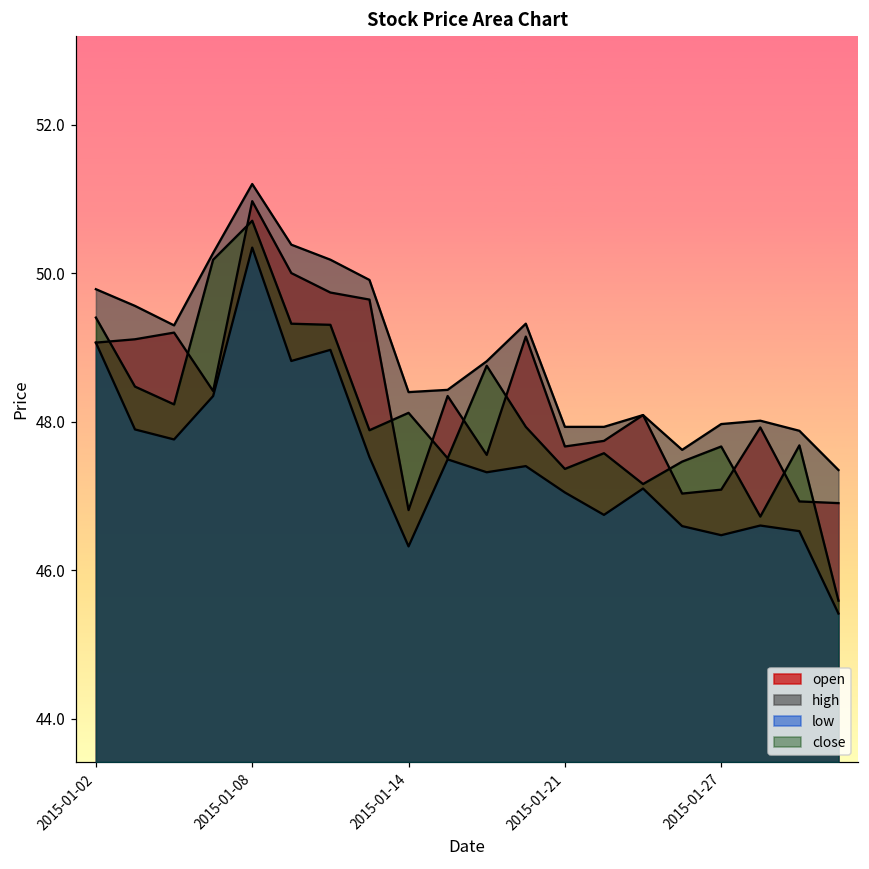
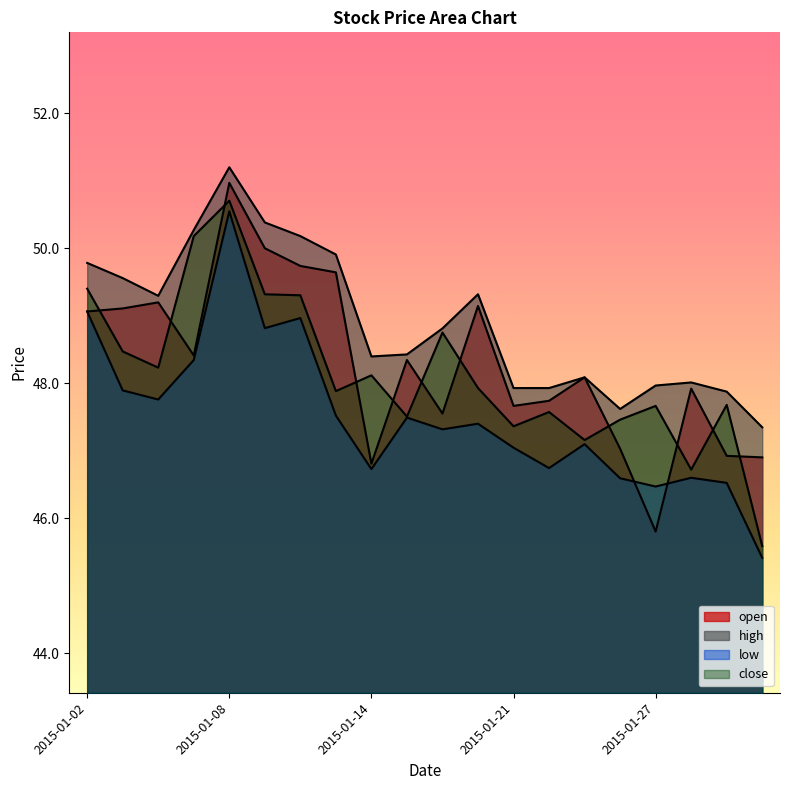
low, 2015-01-08: 50.3 -> 50.5
low, 2015-01-14: 46.3 -> 46.7
open, 2015-01-27: 47.1 -> 45.8
